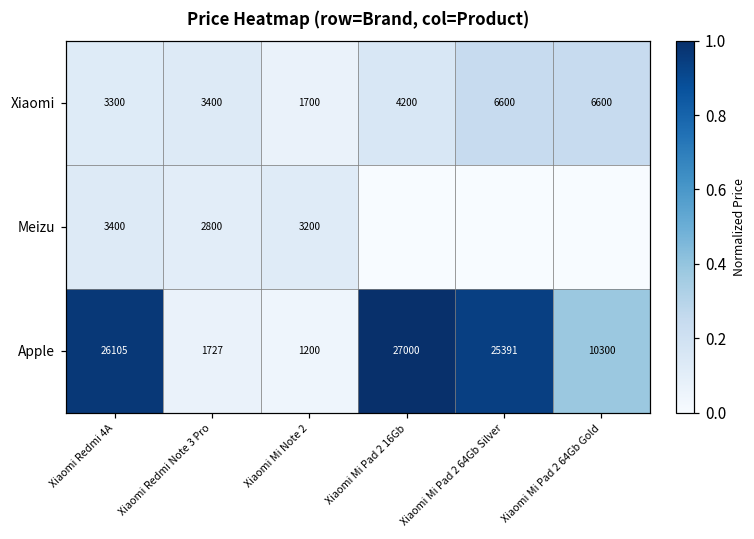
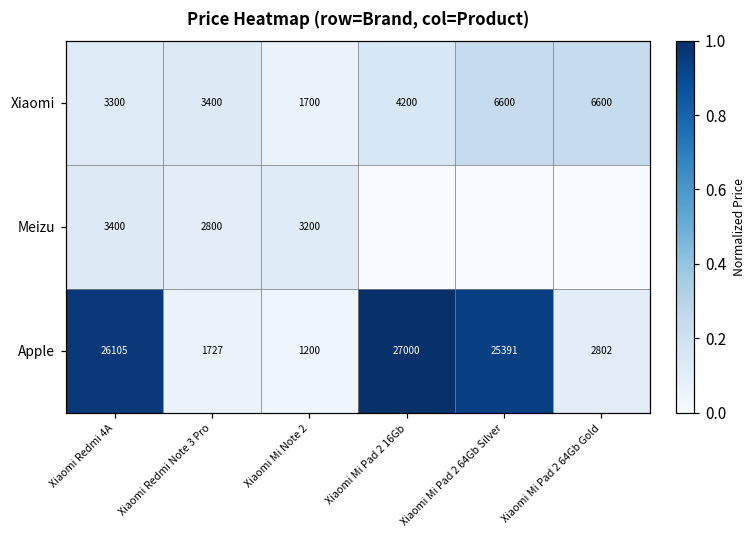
Apple, Xiaomi Mi Pad 2 64Gb Gold: 10300 -> 2802
